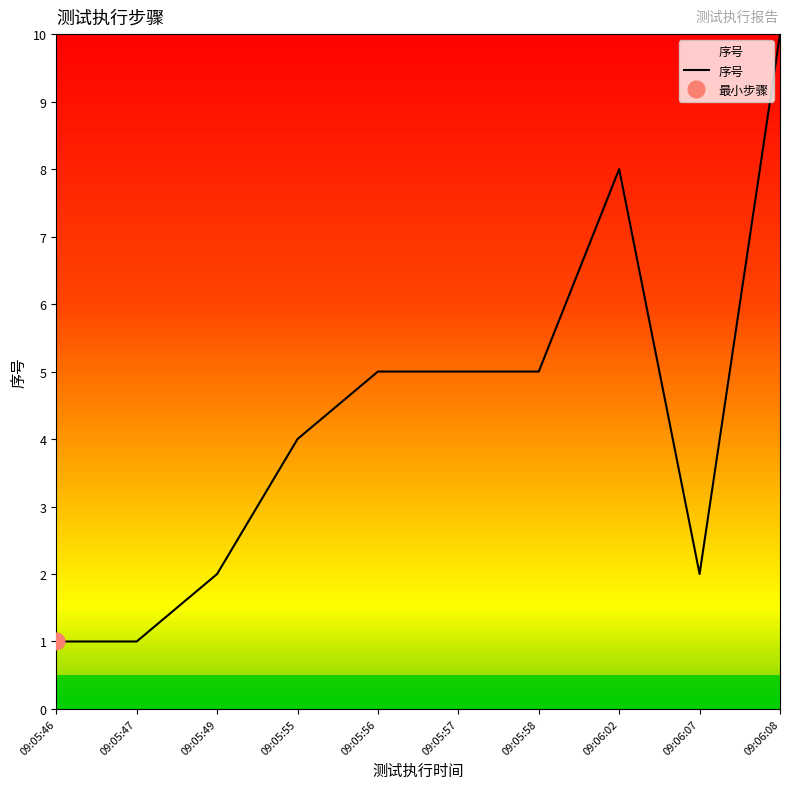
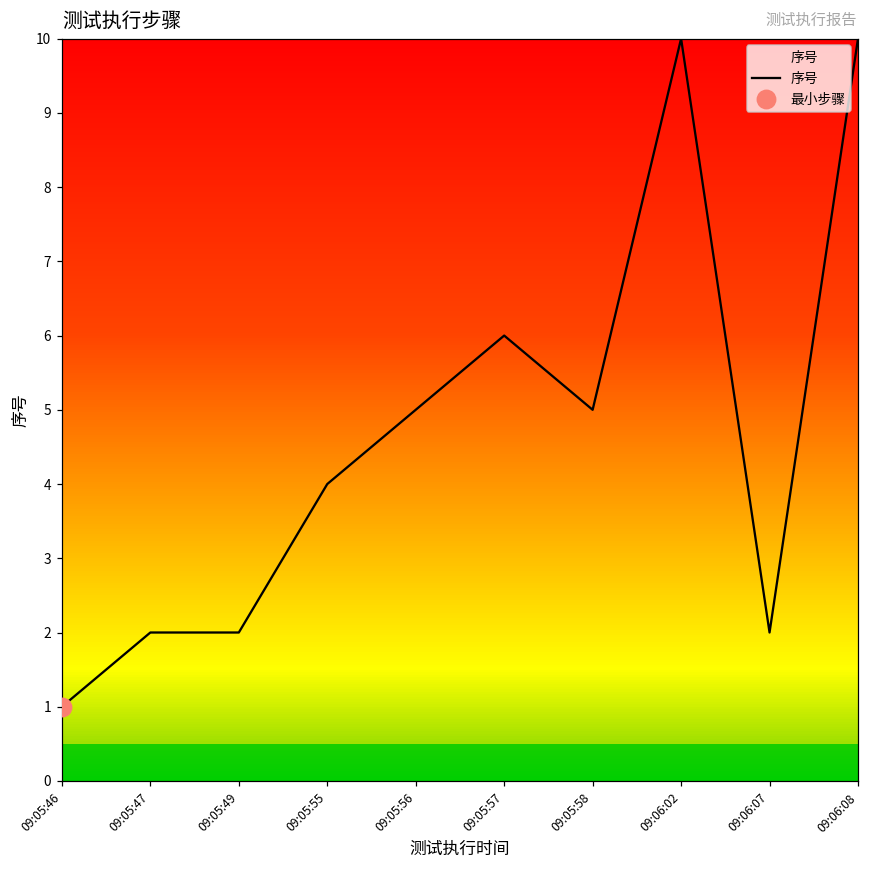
序号, 09:05:47: 1 -> 2
序号, 09:05:57: 5 -> 6
序号, 09:06:02: 8 -> 10
